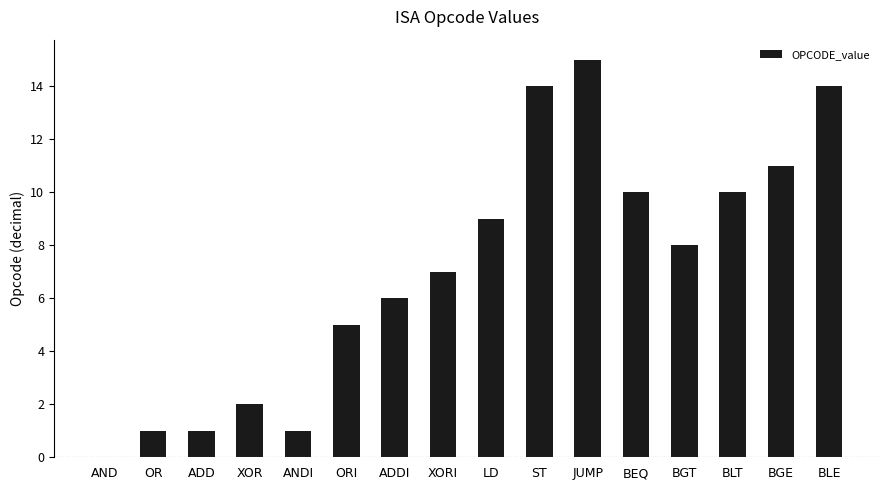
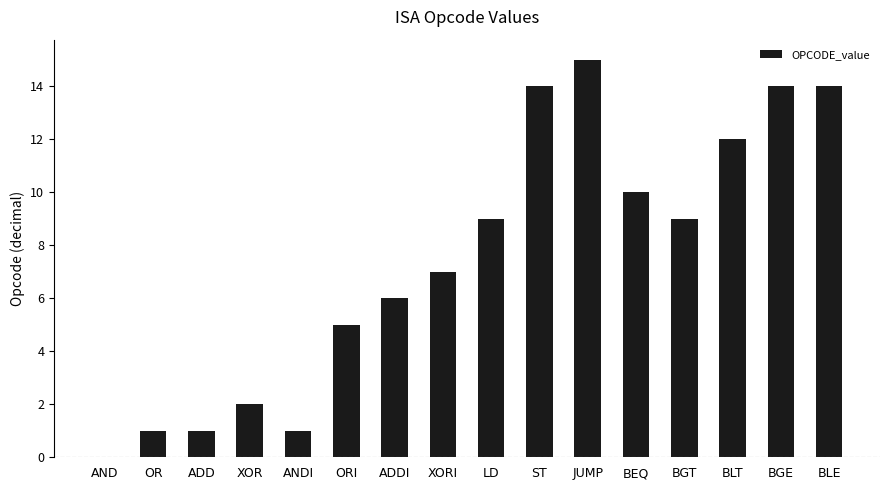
BGT: 8 -> 9
BLT: 10 -> 12
BGE: 11 -> 14
